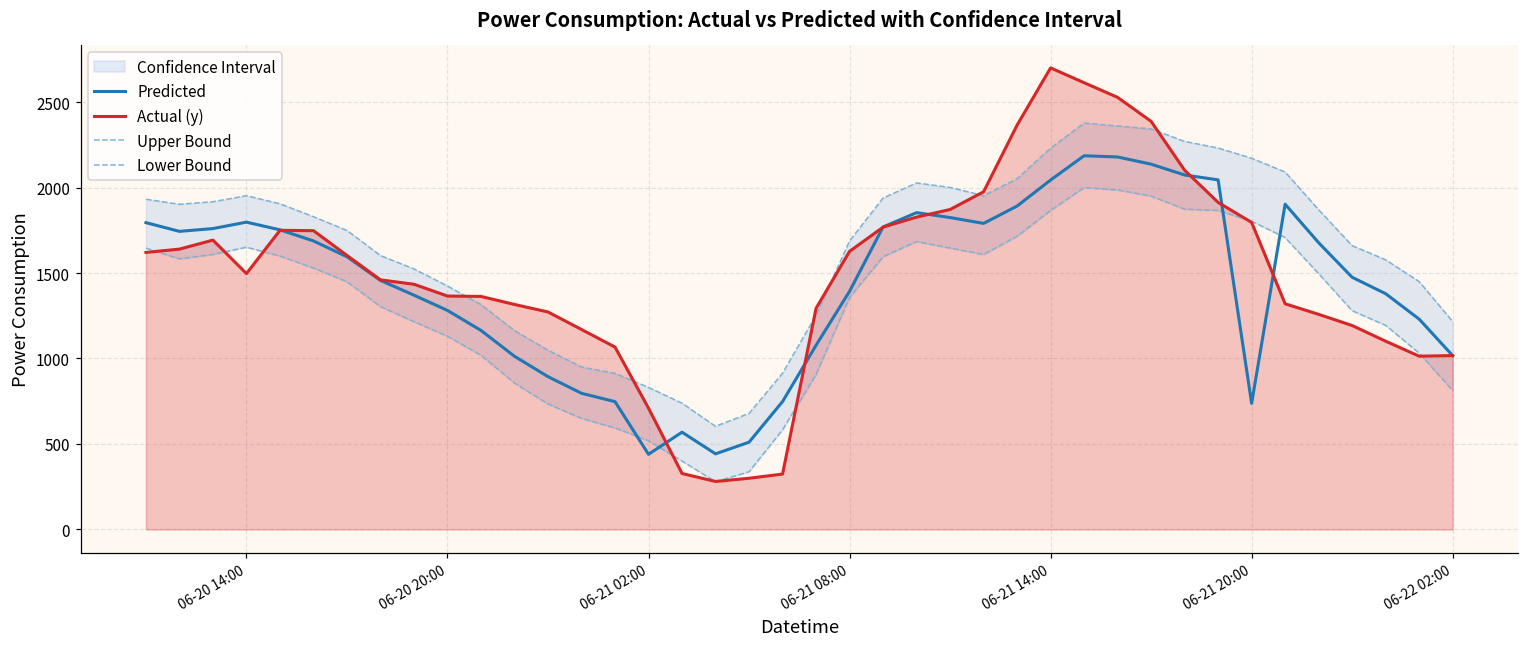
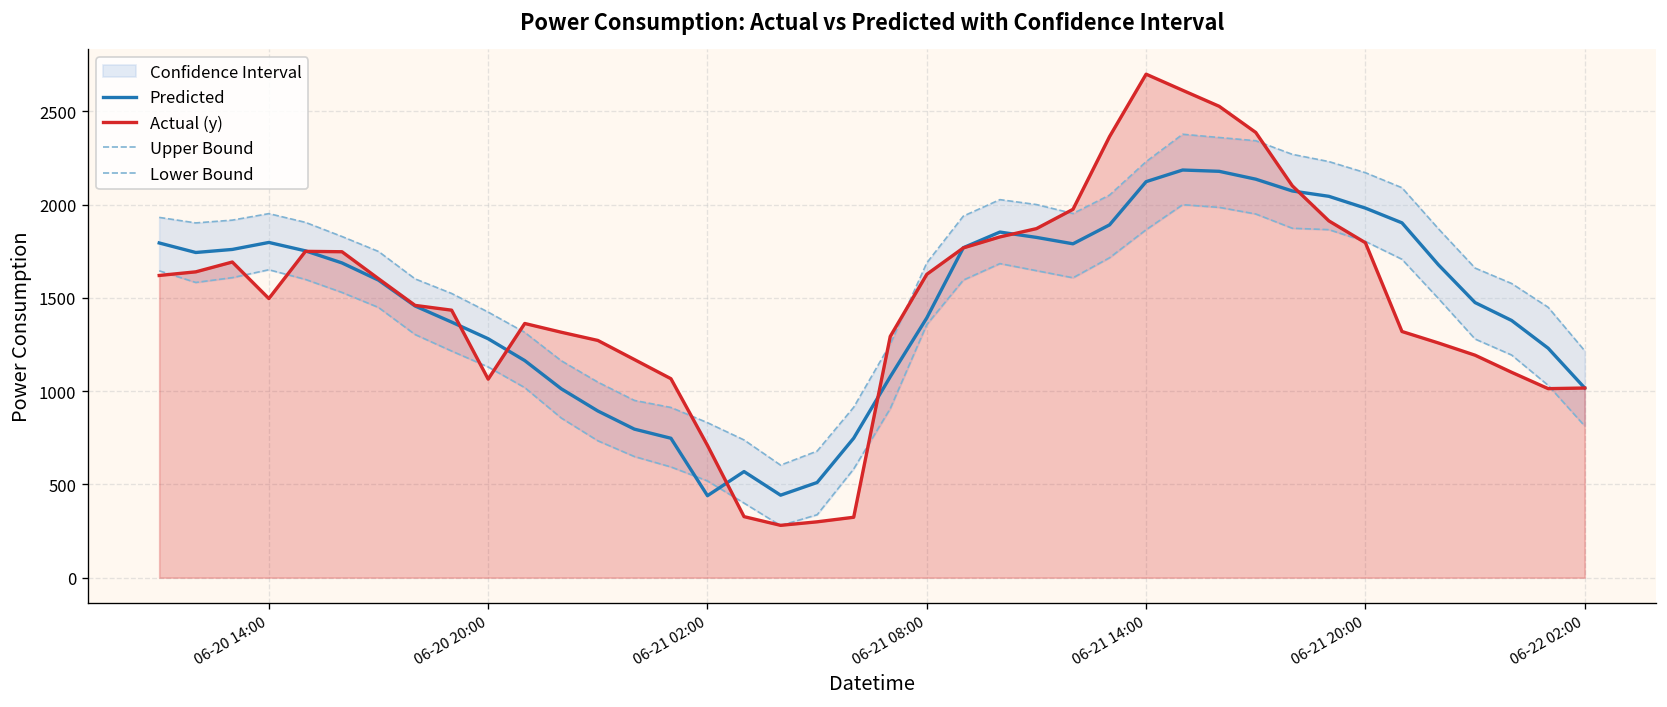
Actual (y), 06-20 20:00: 1370 -> 1060
Predicted, 06-21 14:00: 2040 -> 2120
Predicted, 06-21 20:00: 740 -> 1980
